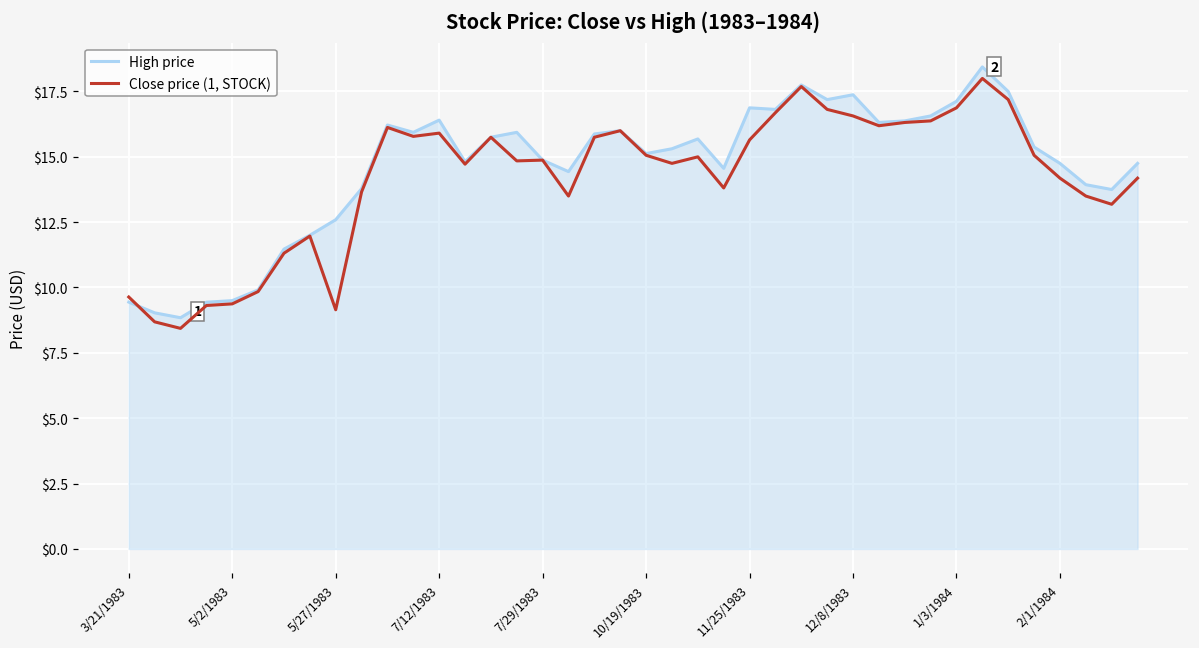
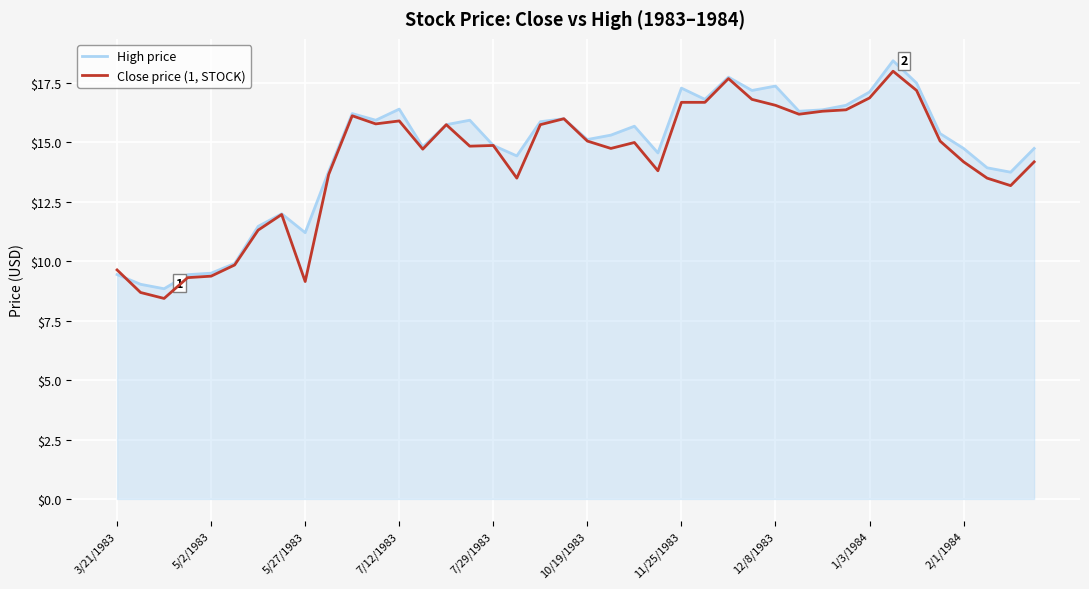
High price, 5/27/1983: $12.6 -> $11.2
High price, 11/25/1983: $16.9 -> $17.3
Close price (1, STOCK), 11/25/1983: $15.6 -> $16.7
